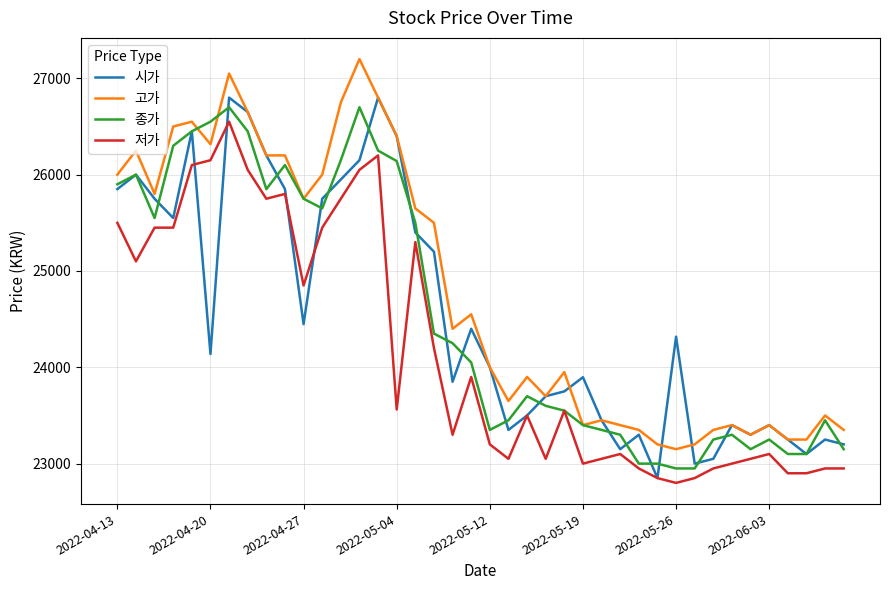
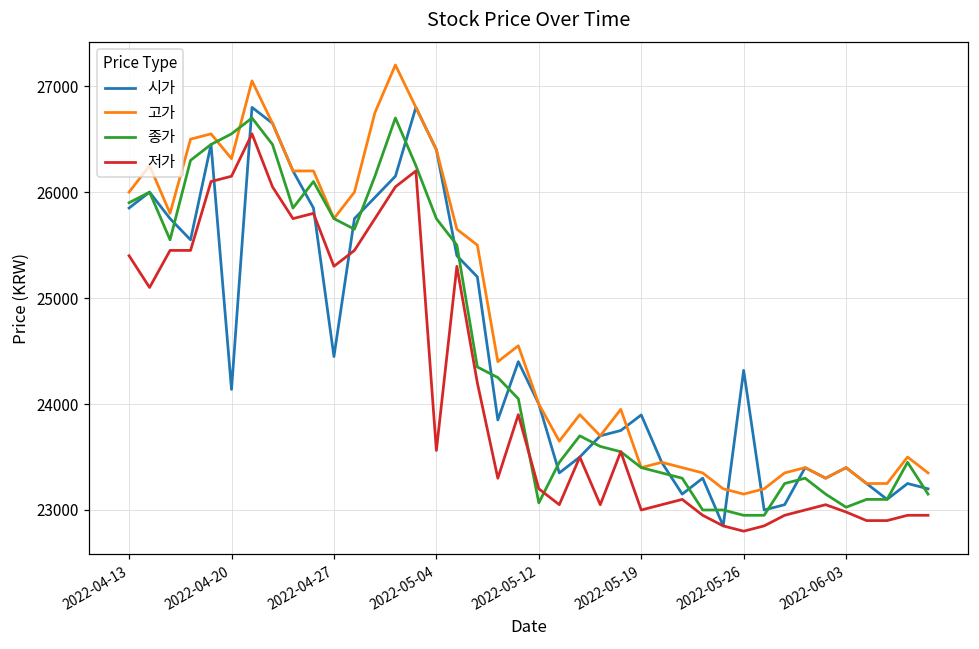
저가, 2022-04-13: 25500 -> 25400
저가, 2022-04-27: 24900 -> 25300
종가, 2022-05-04: 26100 -> 25800
종가, 2022-05-12: 23400 -> 23100
종가, 2022-06-03: 23300 -> 23000
저가, 2022-06-03: 23100 -> 23000
